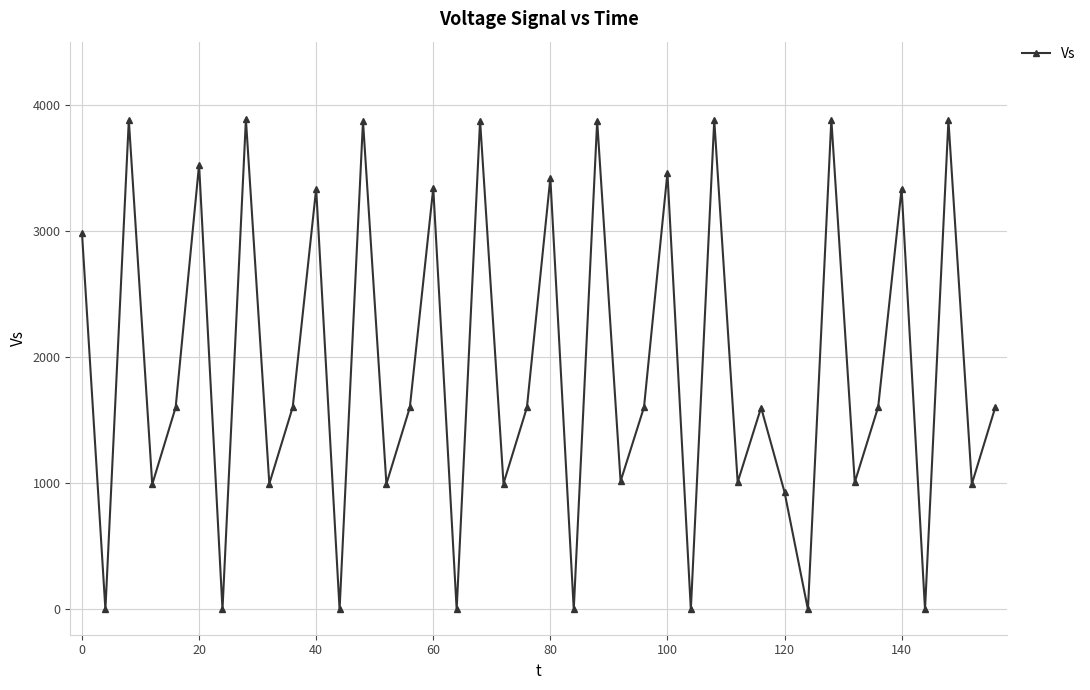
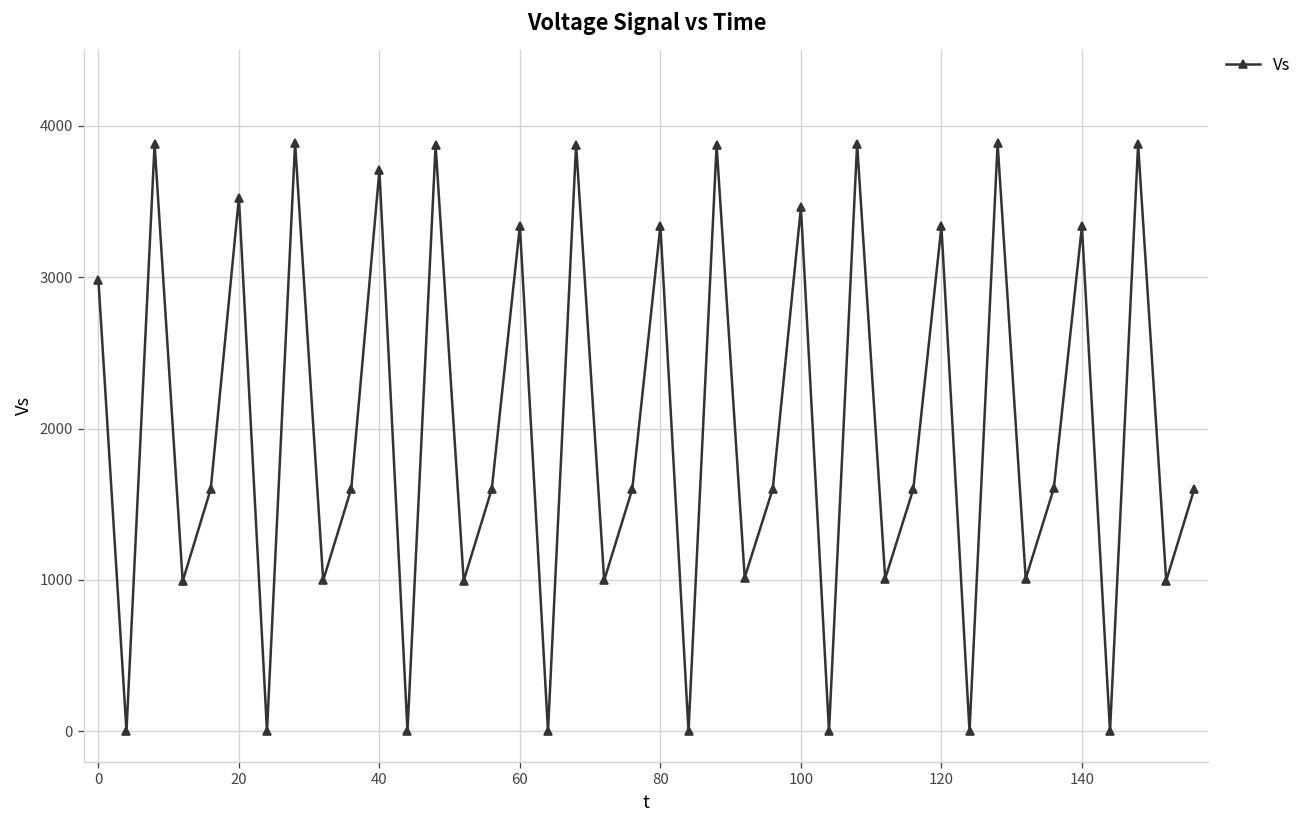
40: 3330 -> 3710
80: 3420 -> 3340
120: 930 -> 3340
